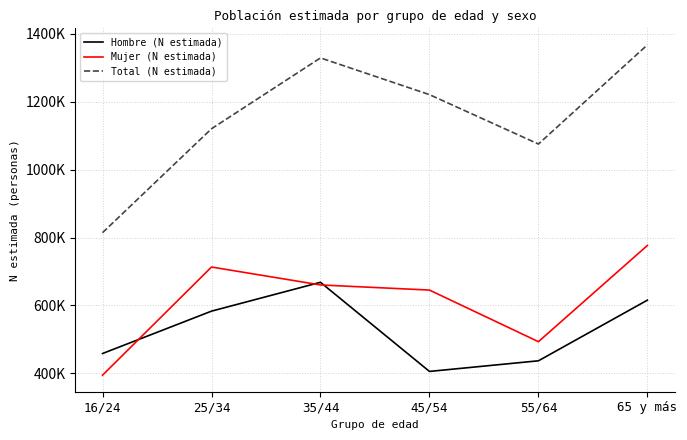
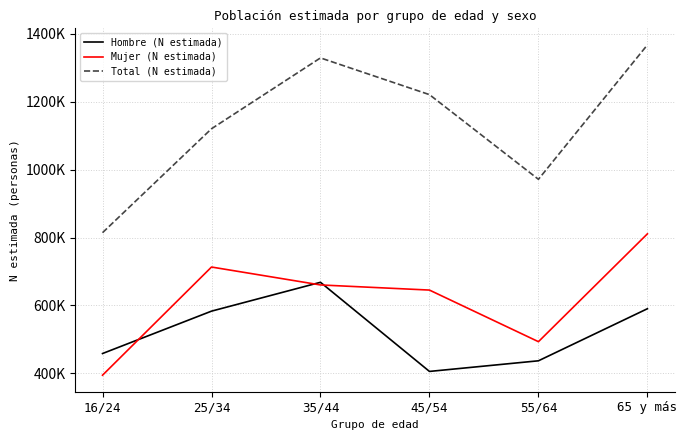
Total (N estimada), 55/64: 1080000 -> 970000
Hombre (N estimada), 65 y más: 620000 -> 590000
Mujer (N estimada), 65 y más: 780000 -> 810000
